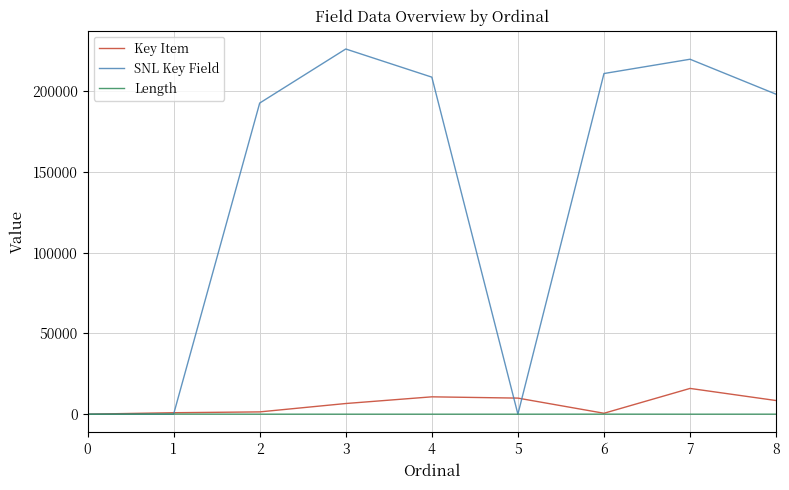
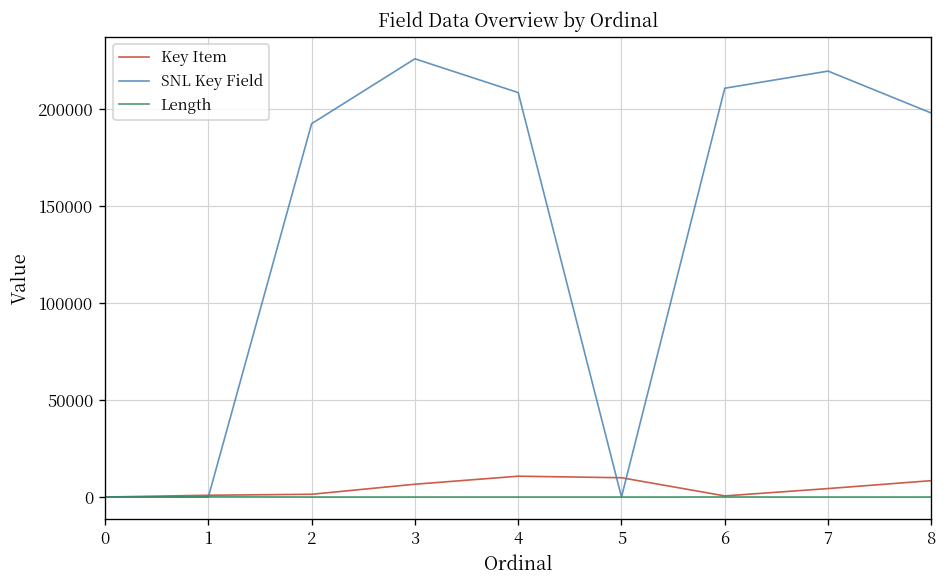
Key Item, 7: 16000 -> 4000
